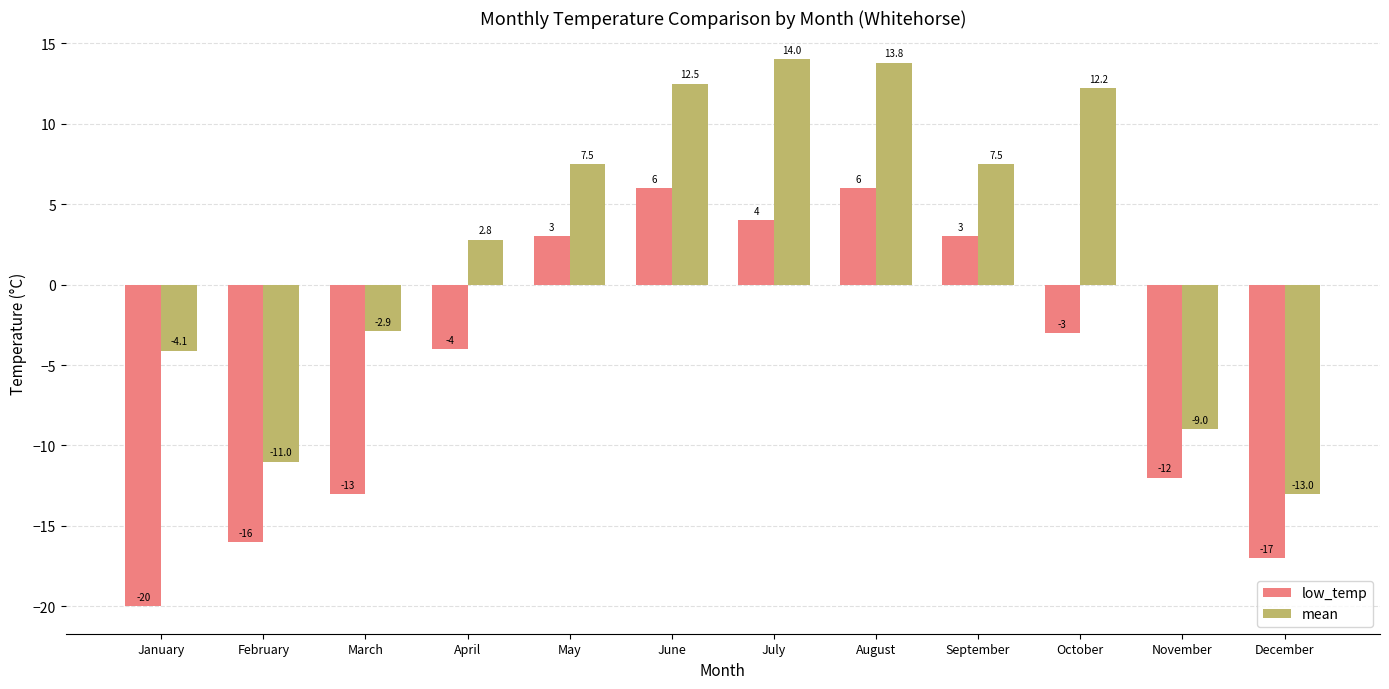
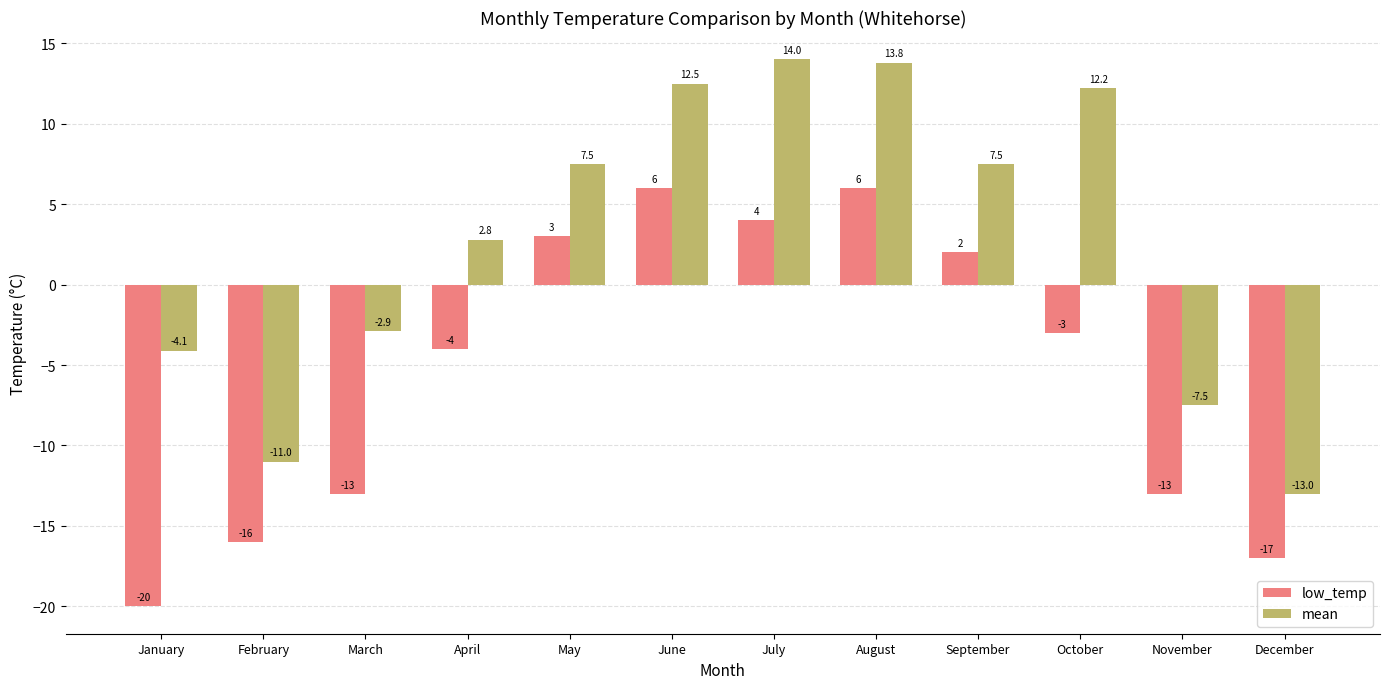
low_temp, September: 3 -> 2
low_temp, November: -12 -> -13
mean, November: -9.0 -> -7.5
